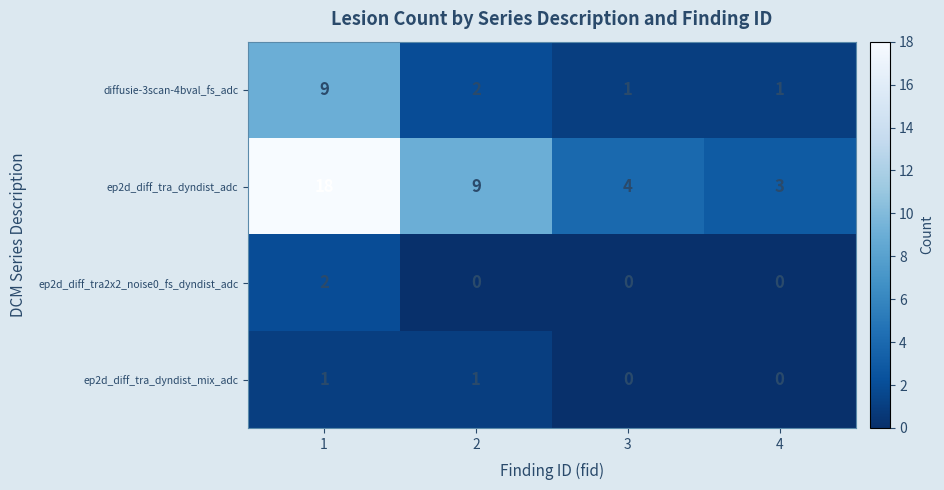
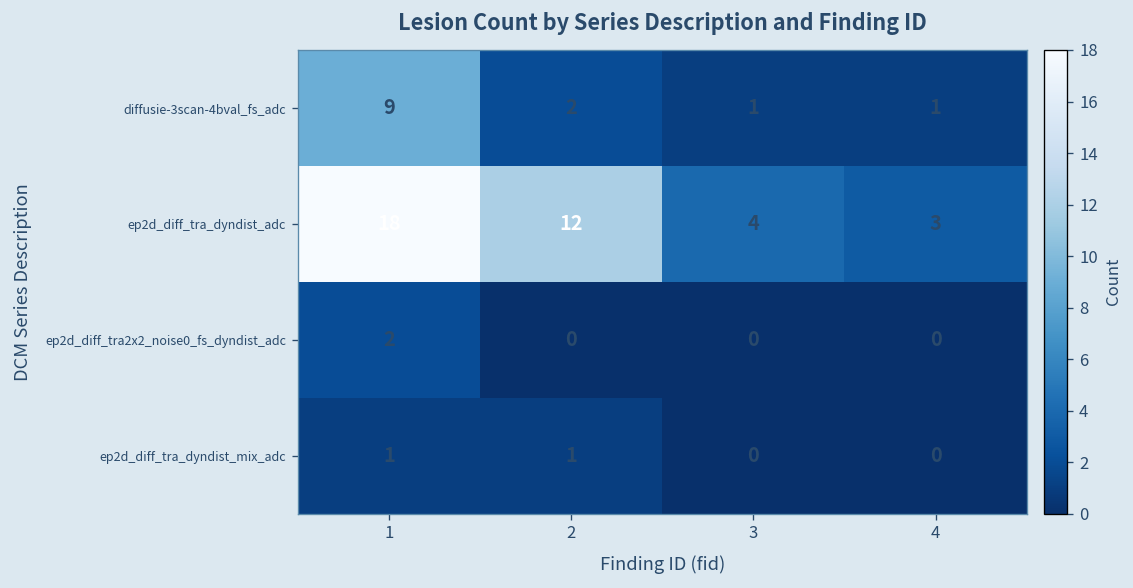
ep2d_diff_tra_dyndist_adc, 2: 9 -> 12
